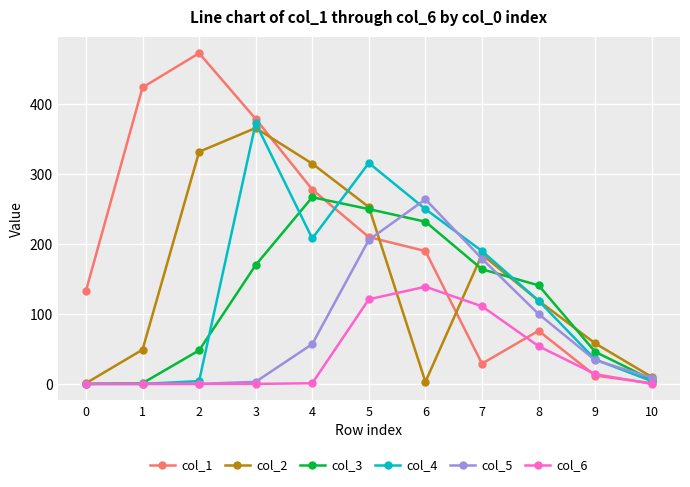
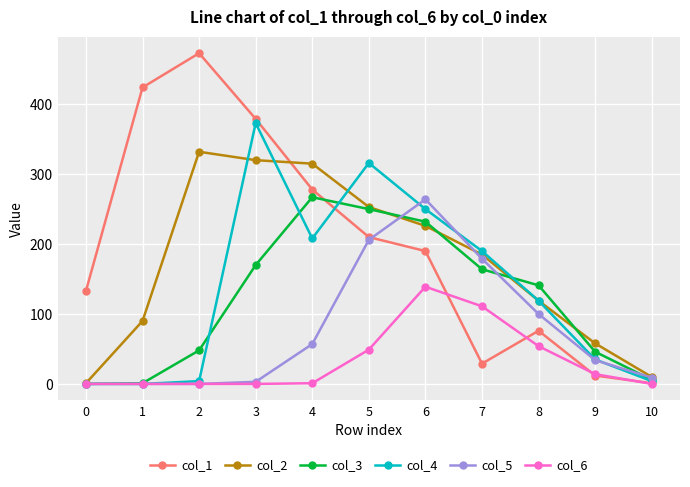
col_2, 1: 50 -> 90
col_2, 3: 370 -> 320
col_6, 5: 120 -> 50
col_2, 6: 0 -> 230
